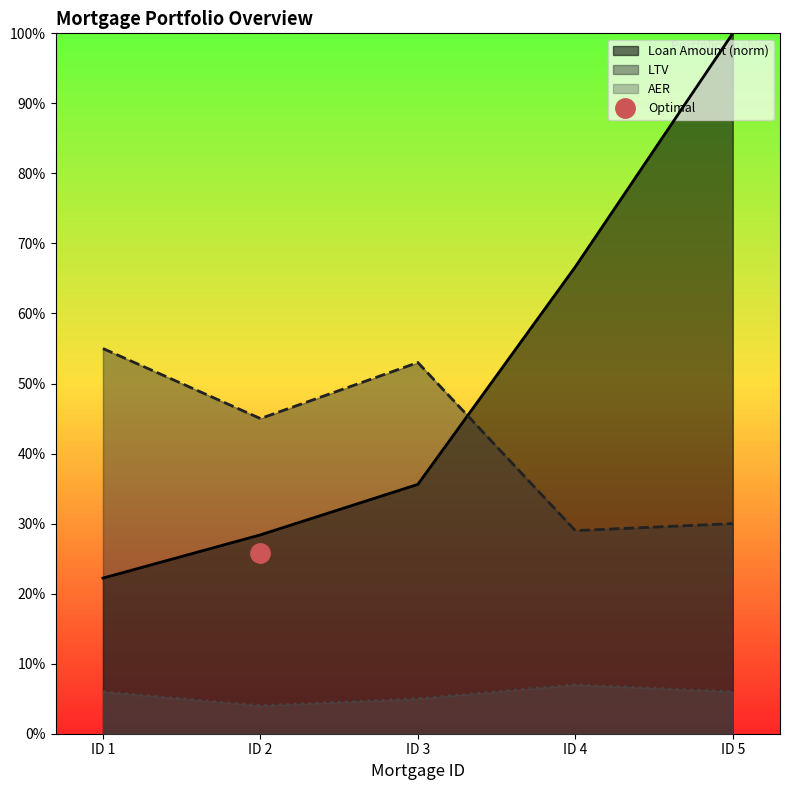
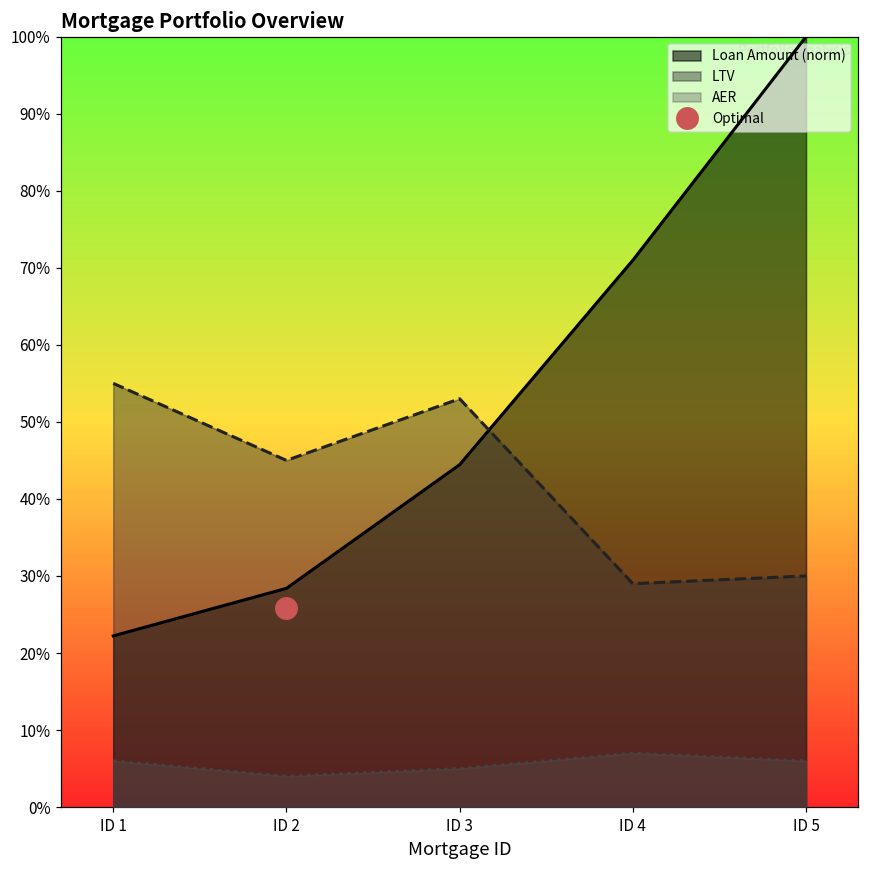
Loan Amount (norm), ID 3: 36% -> 44%
Loan Amount (norm), ID 4: 67% -> 71%
